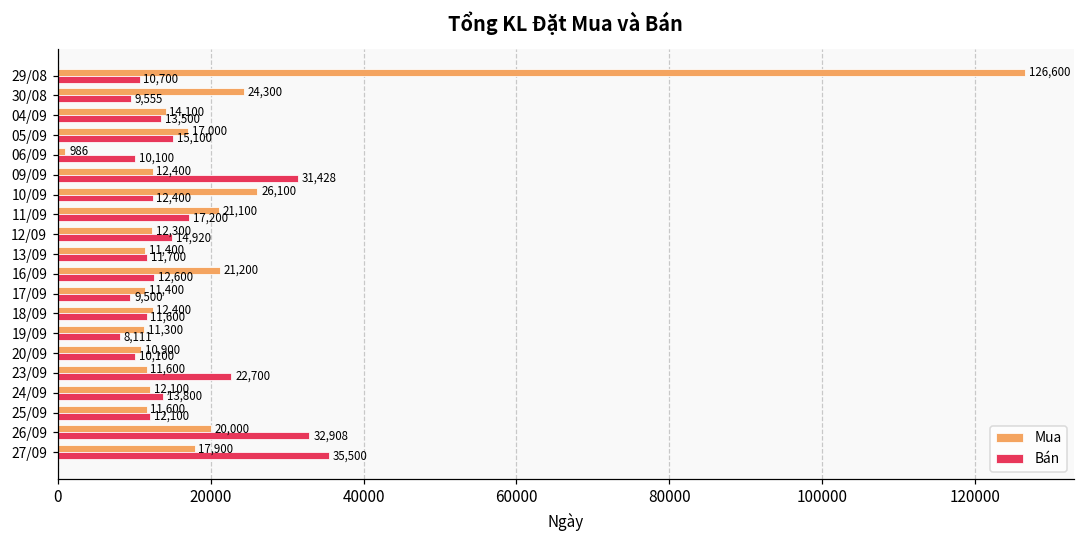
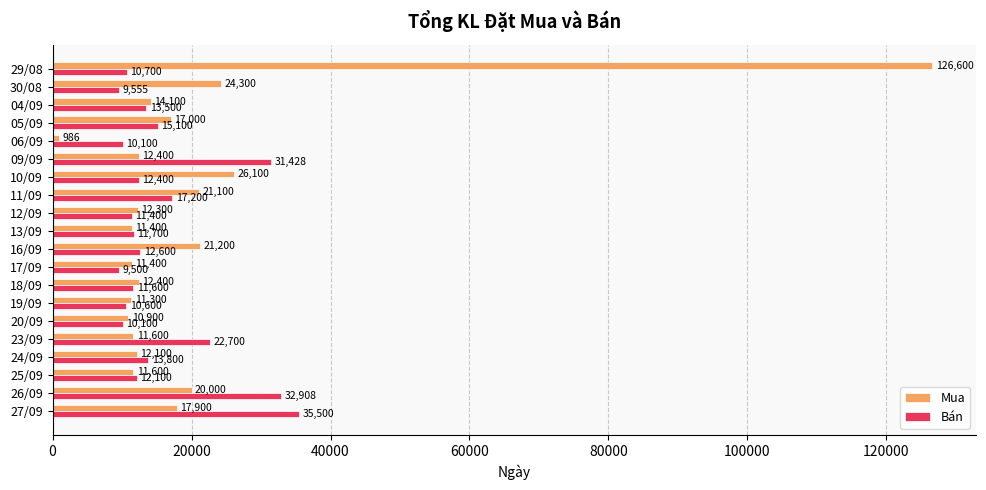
Bán, 12/09: 14,920 -> 11,400
Bán, 19/09: 8,111 -> 10,600
